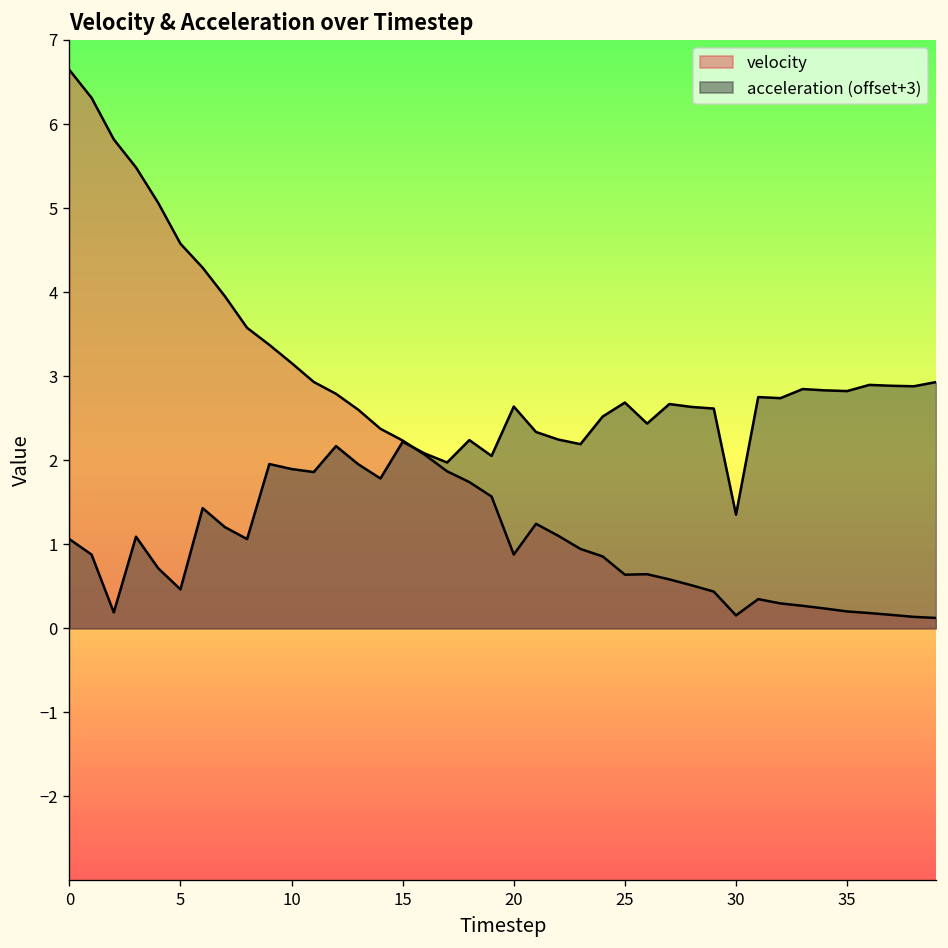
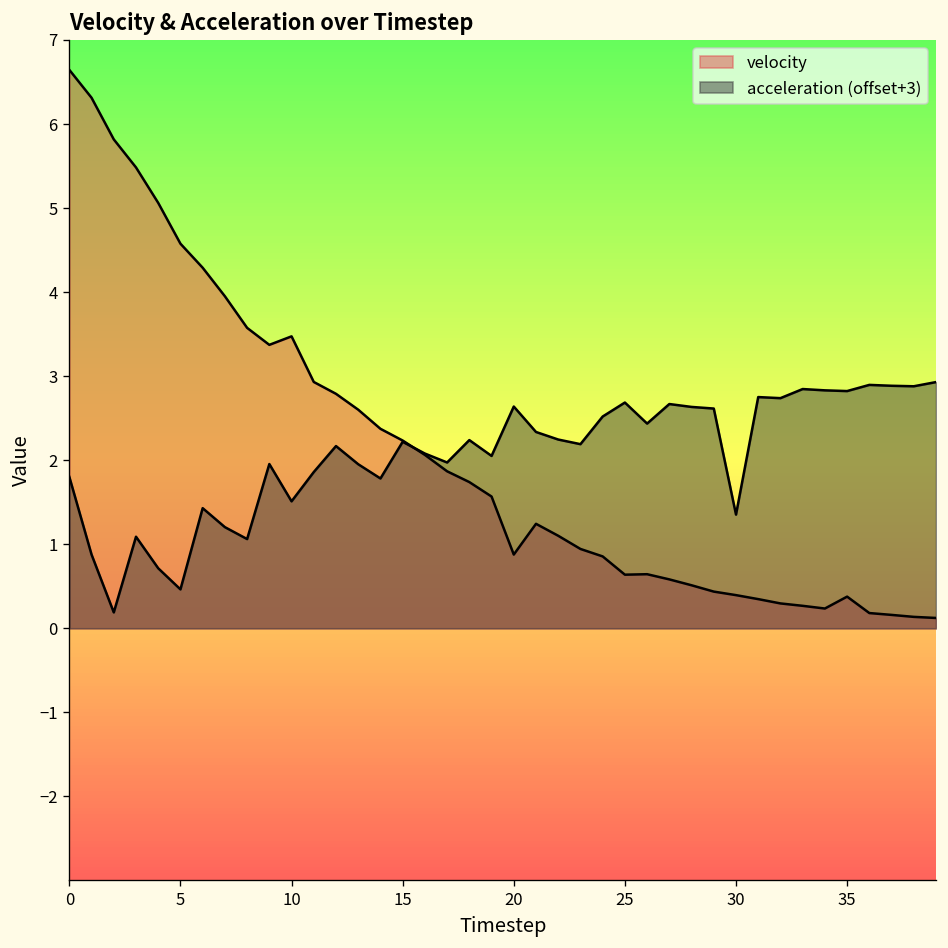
acceleration (offset+3), 0: 1.1 -> 1.8
velocity, 10: 3.2 -> 3.5
acceleration (offset+3), 10: 1.9 -> 1.5
velocity, 30: 0.2 -> 0.4
velocity, 35: 0.2 -> 0.4
